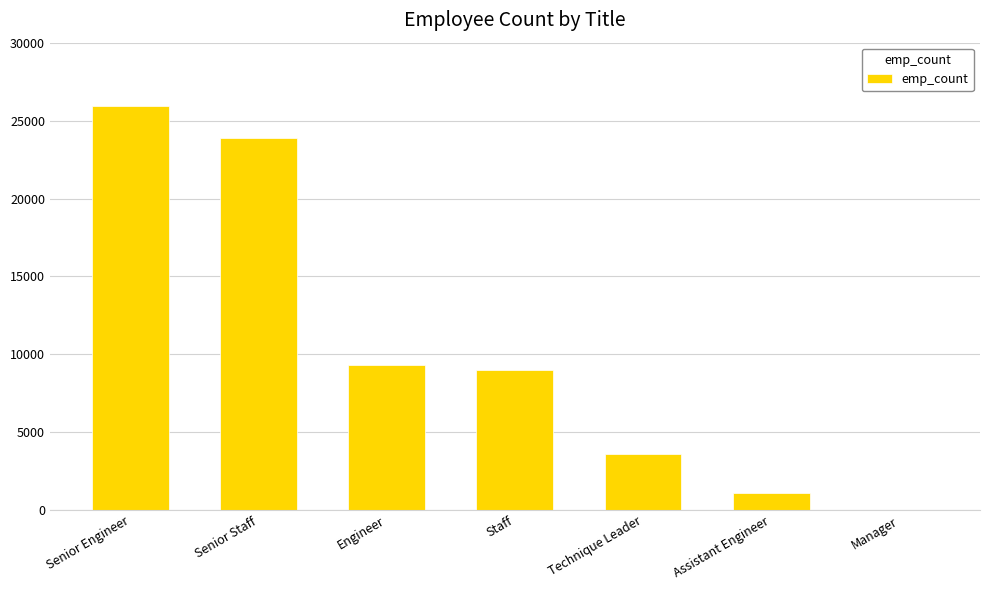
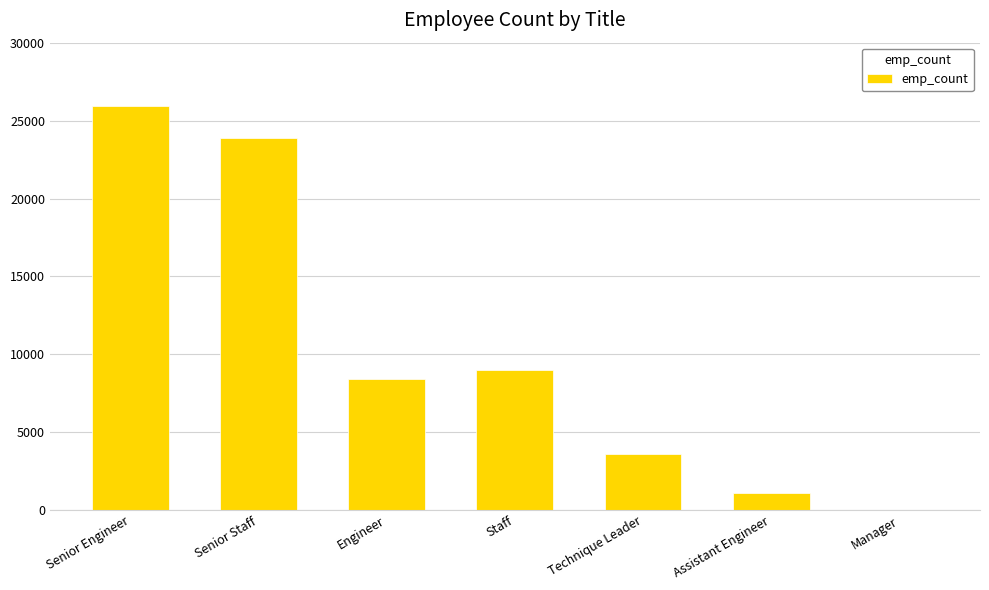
Engineer: 9300 -> 8400
